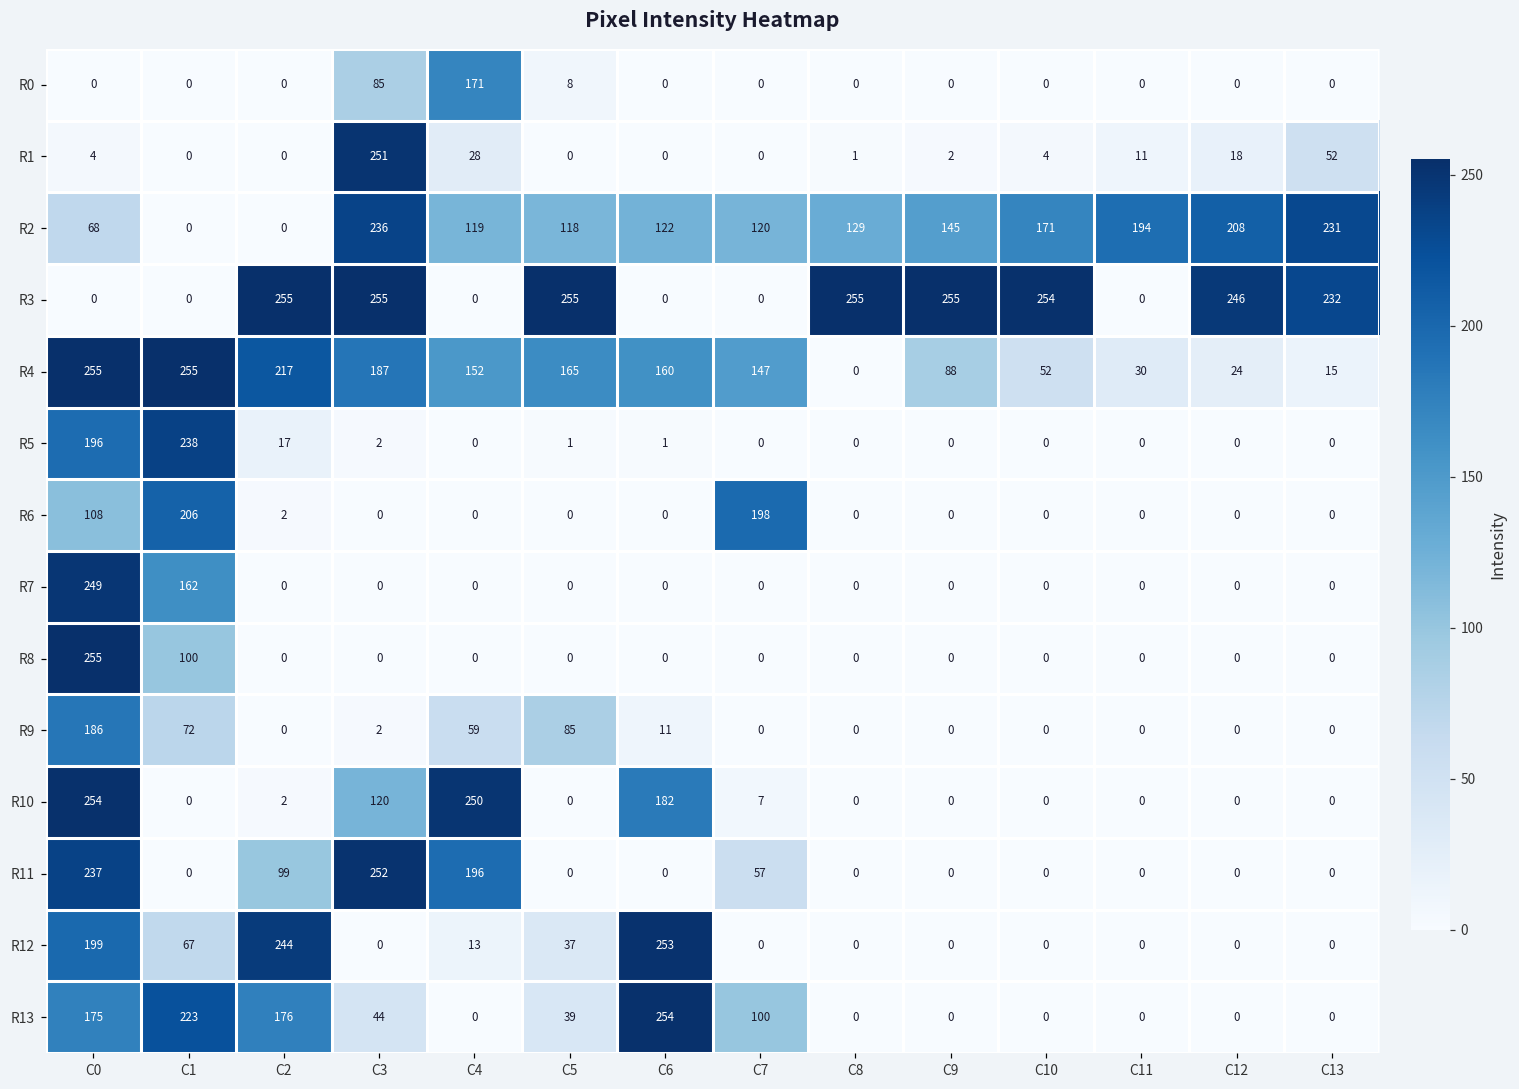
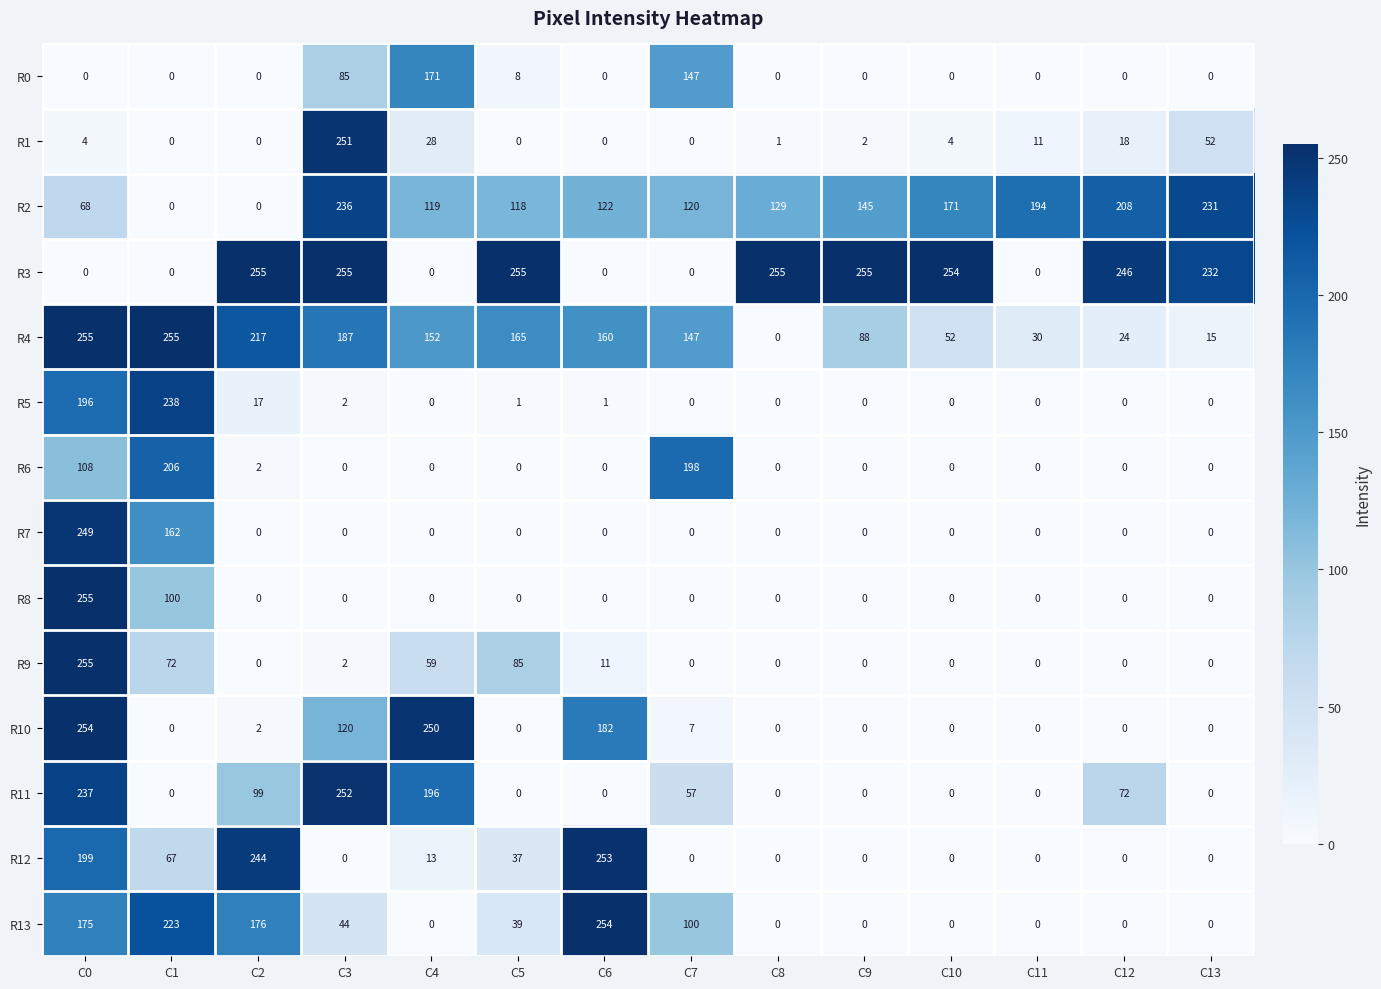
R0, C7: 0 -> 147
R9, C0: 186 -> 255
R11, C12: 0 -> 72
